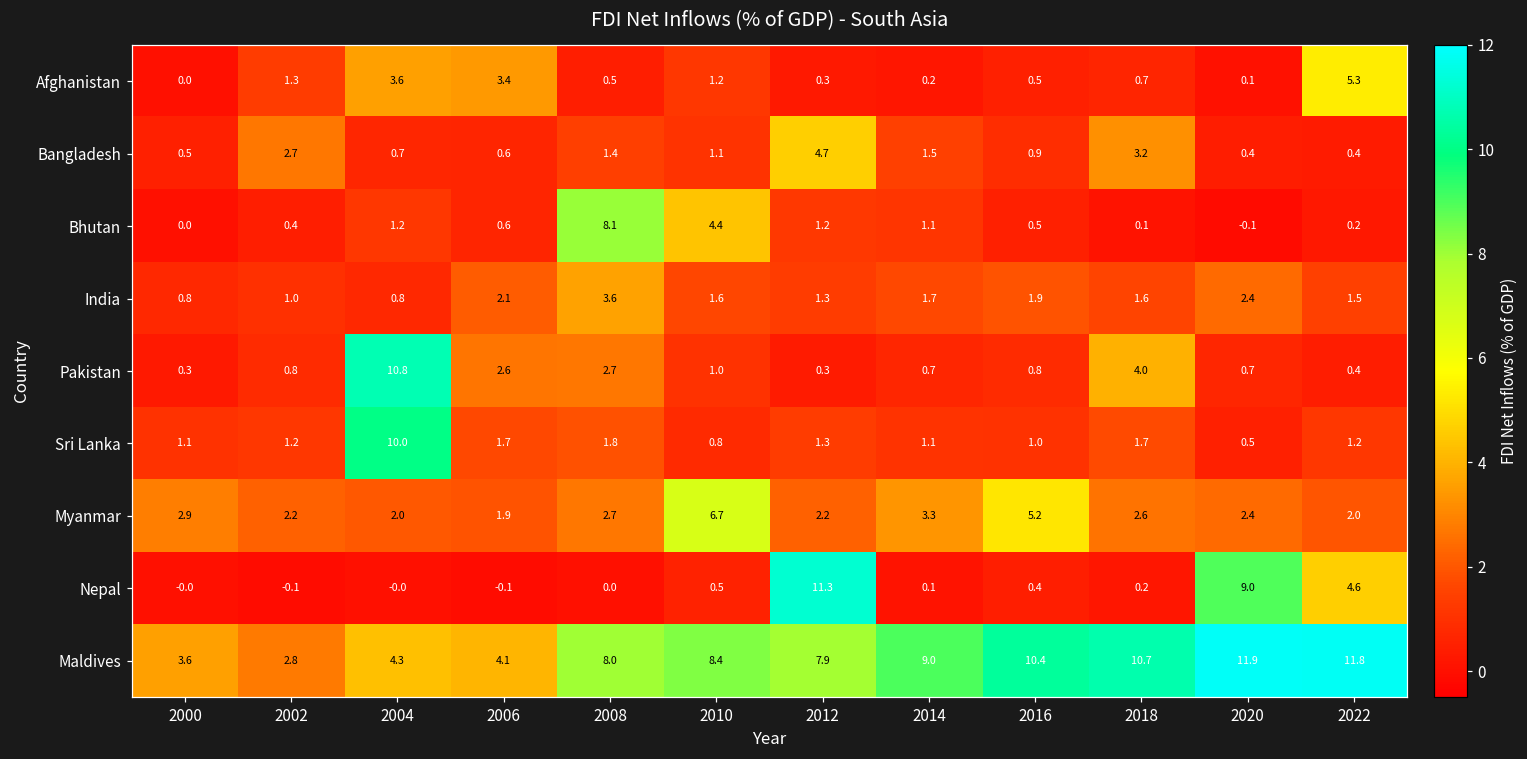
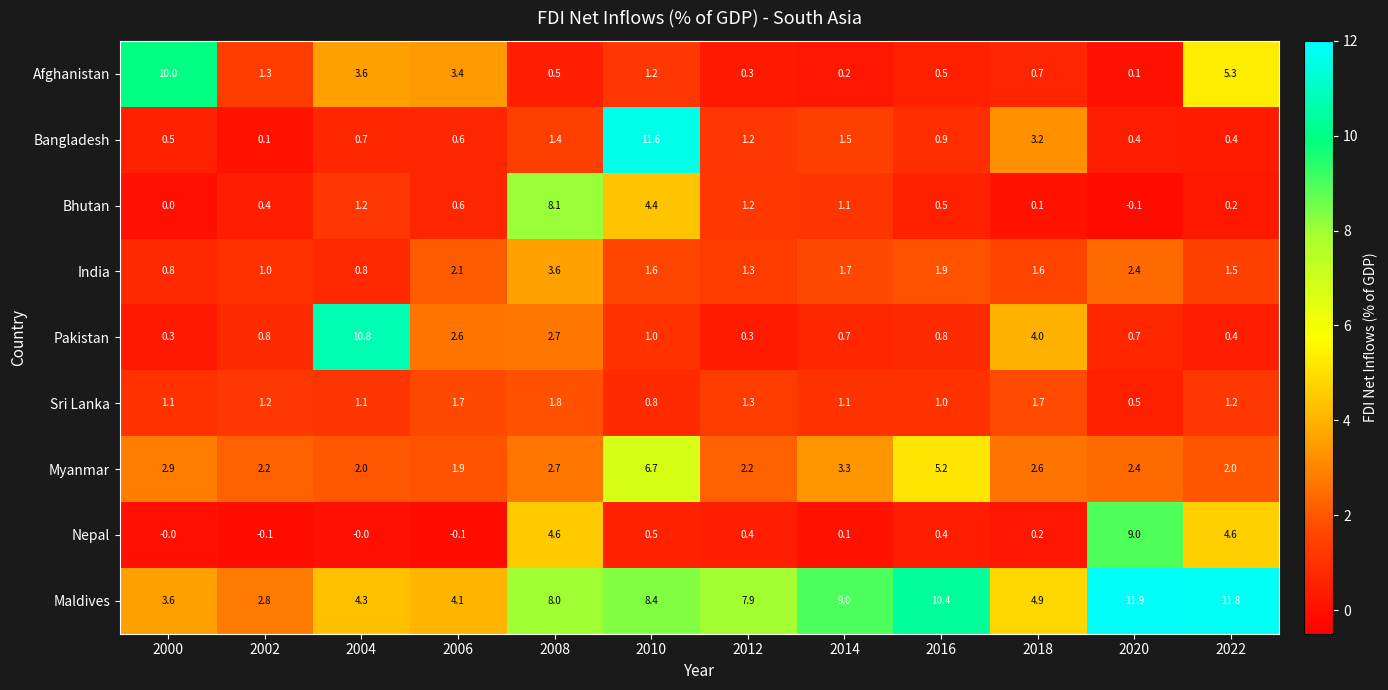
Afghanistan, 2000: 0.0 -> 10.0
Bangladesh, 2002: 2.7 -> 0.1
Bangladesh, 2010: 1.1 -> 11.6
Bangladesh, 2012: 4.7 -> 1.2
Sri Lanka, 2004: 10.0 -> 1.1
Nepal, 2008: 0.0 -> 4.6
Nepal, 2012: 11.3 -> 0.4
Maldives, 2018: 10.7 -> 4.9
